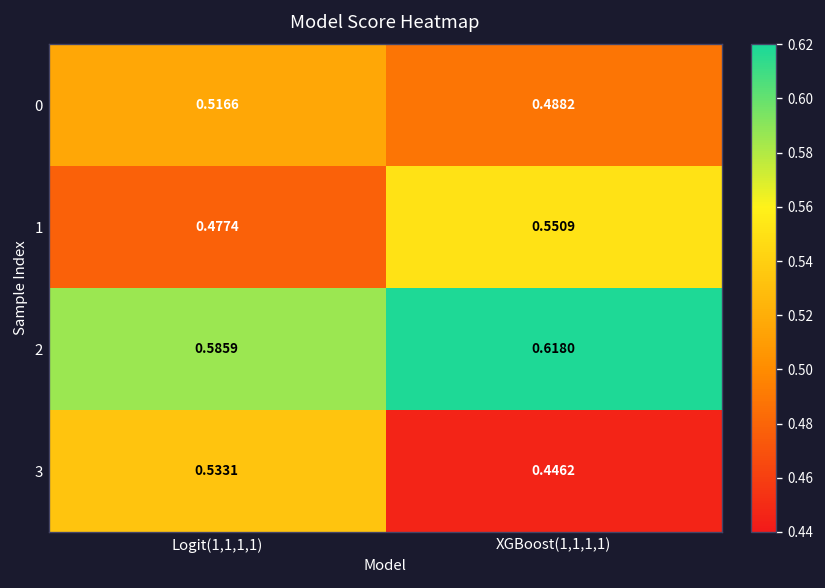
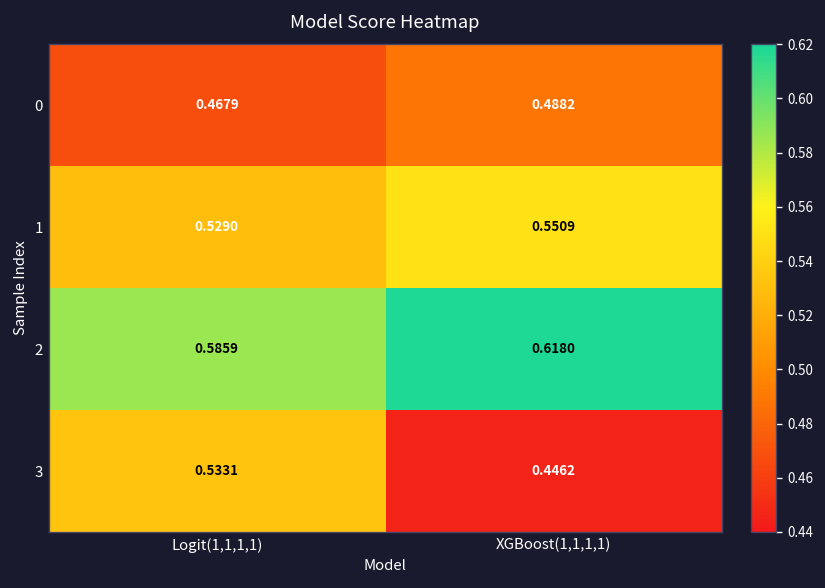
0, Logit(1,1,1,1): 0.5166 -> 0.4679
1, Logit(1,1,1,1): 0.4774 -> 0.5290
